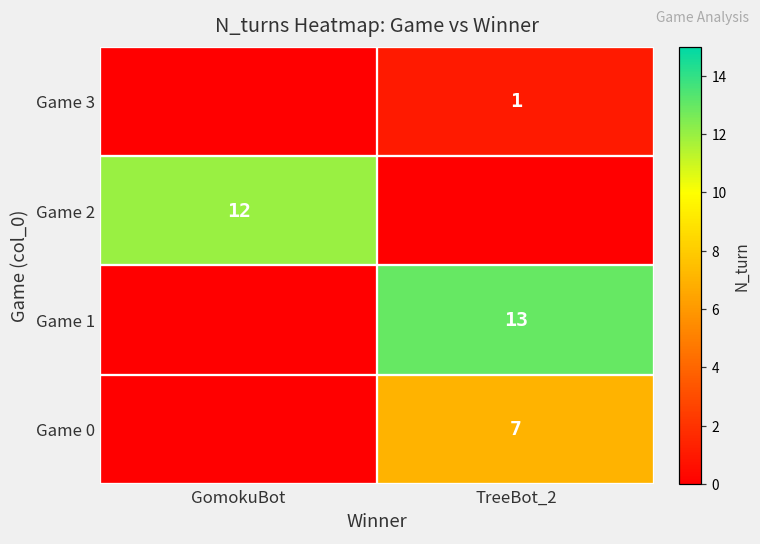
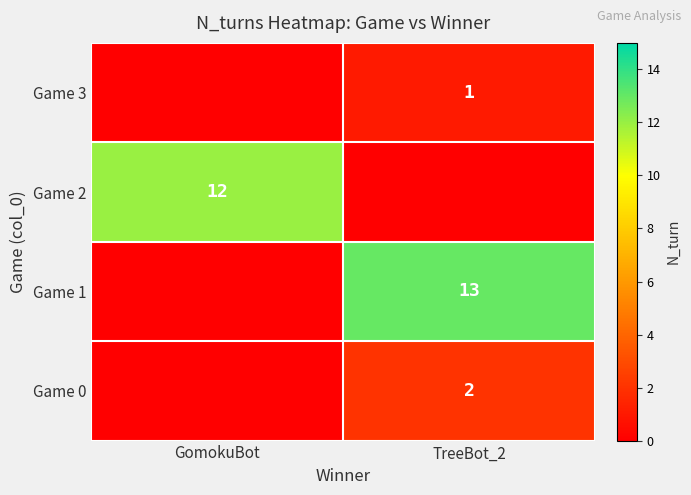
Game 0, TreeBot_2: 7 -> 2
